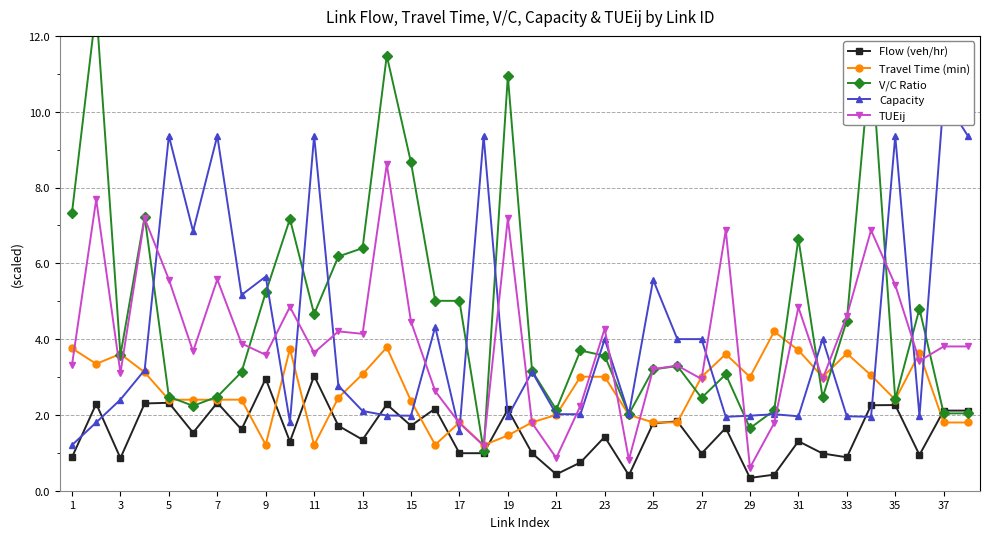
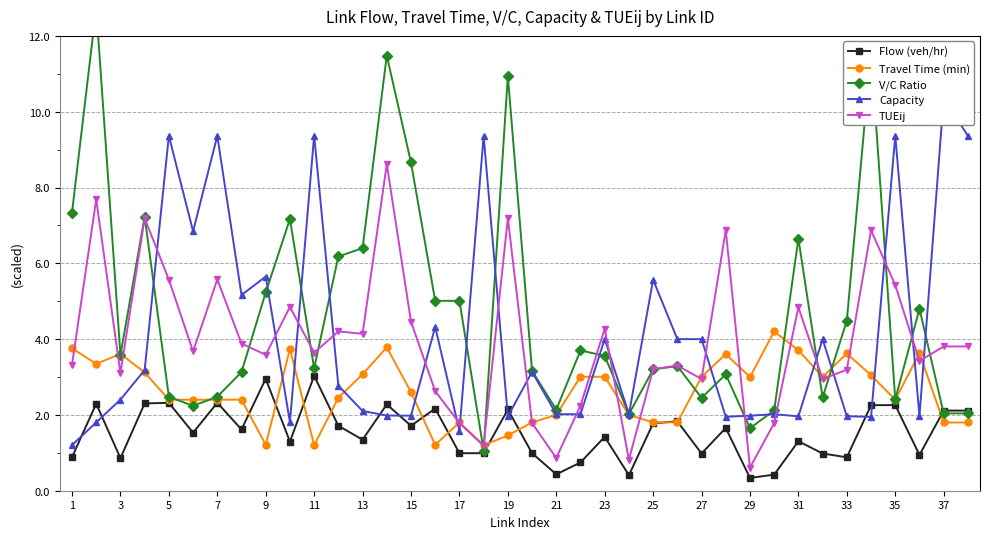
V/C Ratio, 11: 4.7 -> 3.2
Travel Time (min), 15: 2.4 -> 2.6
TUEij, 33: 4.6 -> 3.2
